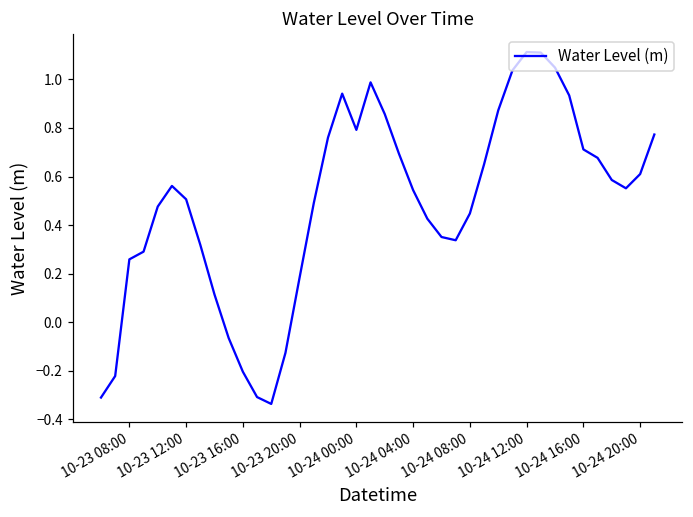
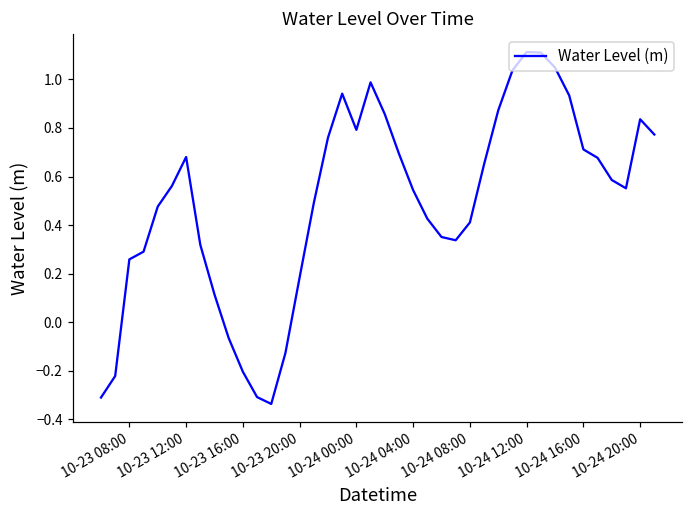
10-23 12:00: 0.51 -> 0.68
10-24 08:00: 0.45 -> 0.41
10-24 20:00: 0.61 -> 0.84
